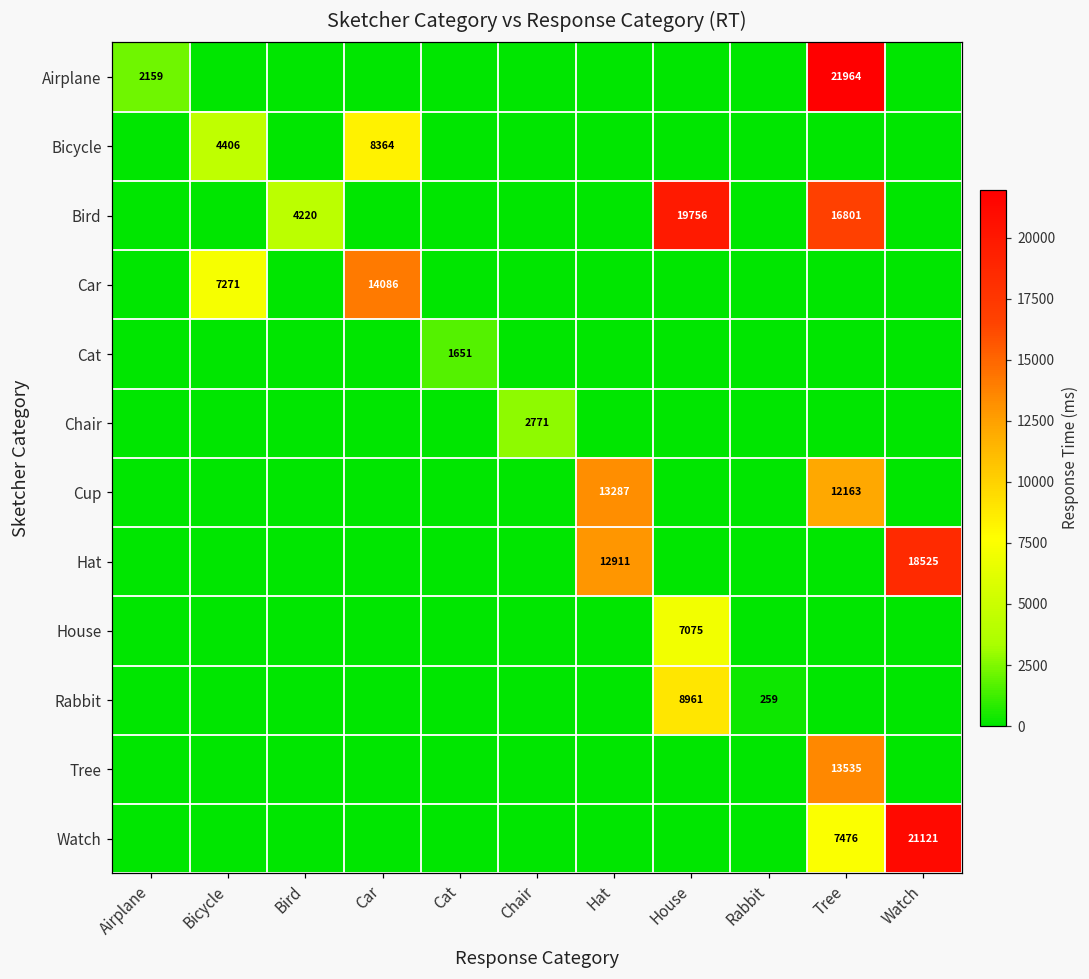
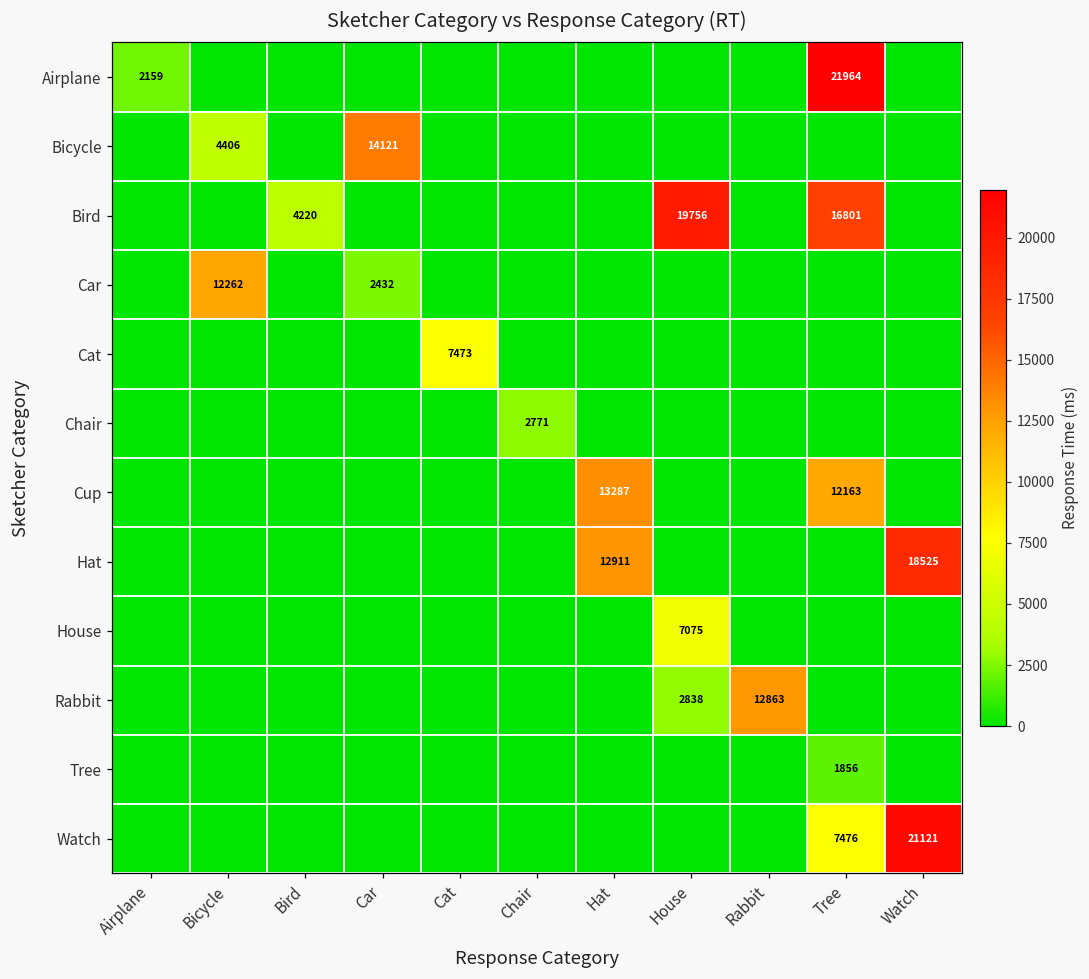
Bicycle, Car: 8364 -> 14121
Car, Bicycle: 7271 -> 12262
Car, Car: 14086 -> 2432
Cat, Cat: 1651 -> 7473
Rabbit, House: 8961 -> 2838
Rabbit, Rabbit: 259 -> 12863
Tree, Tree: 13535 -> 1856
